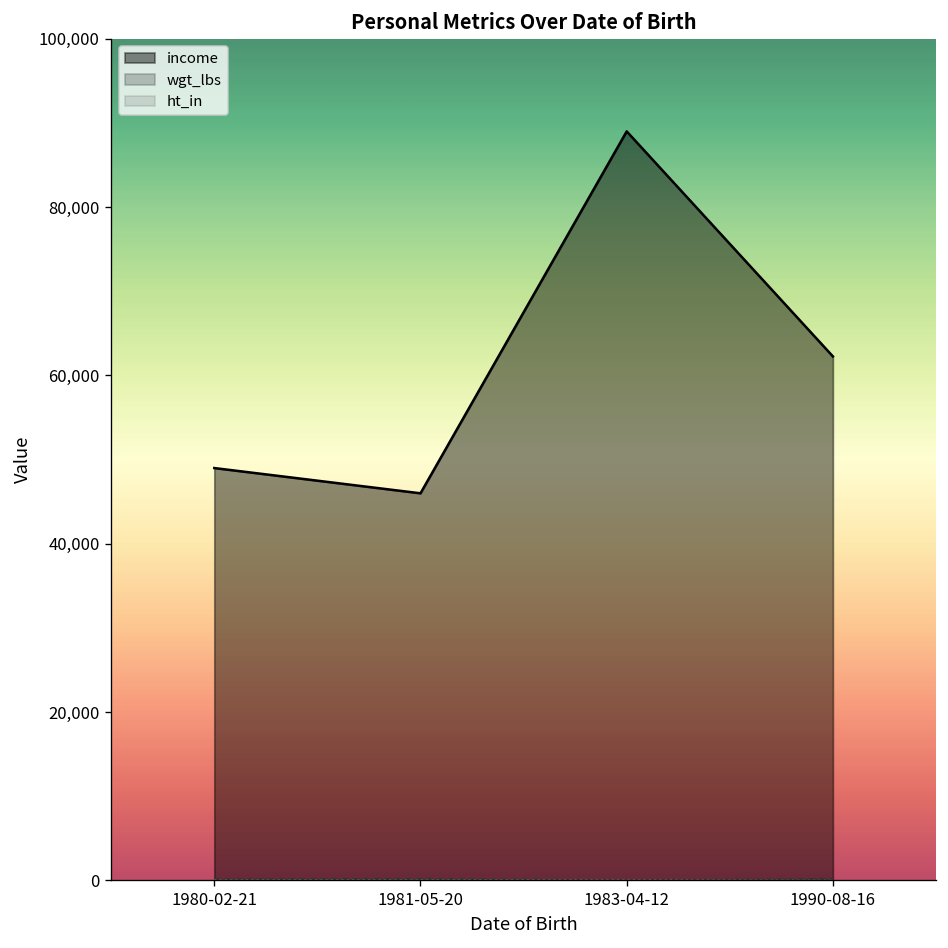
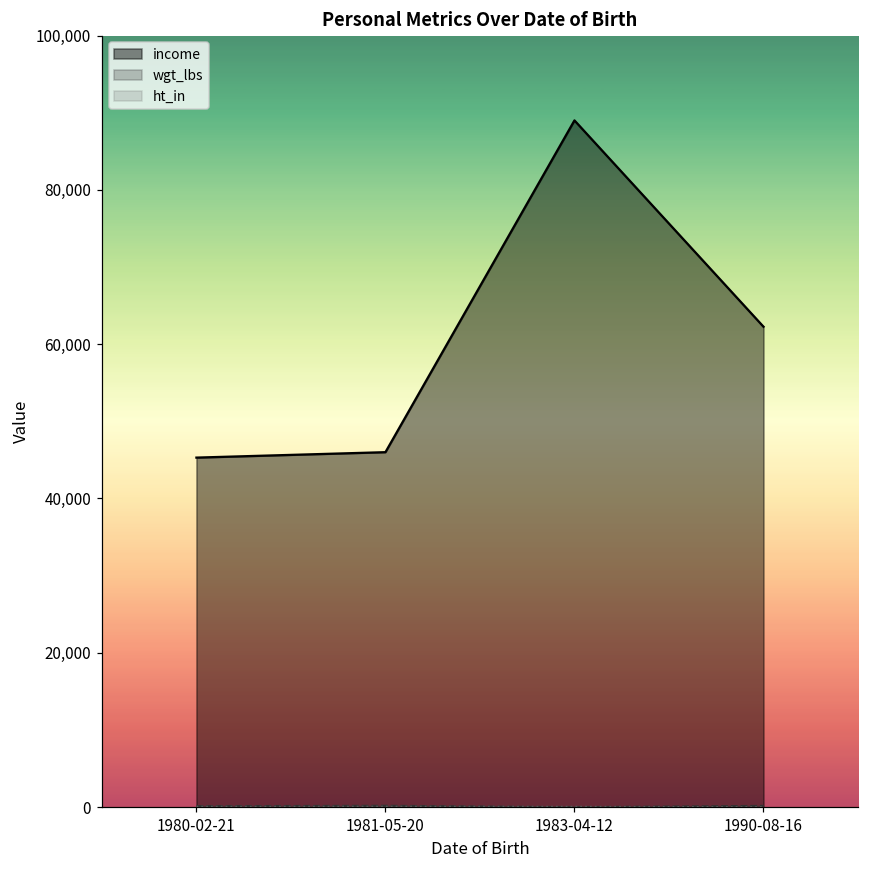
income, 1980-02-21: 49,000 -> 45,000
